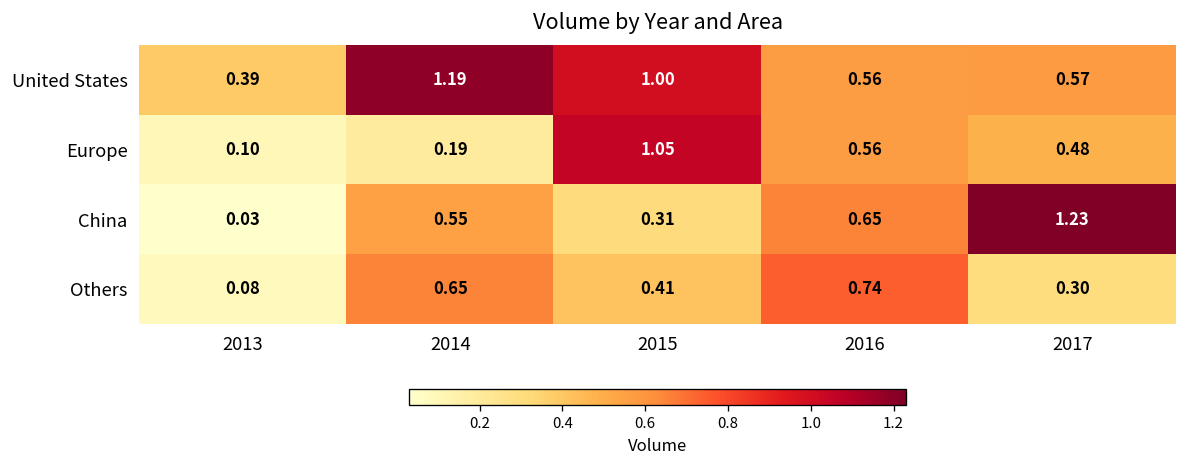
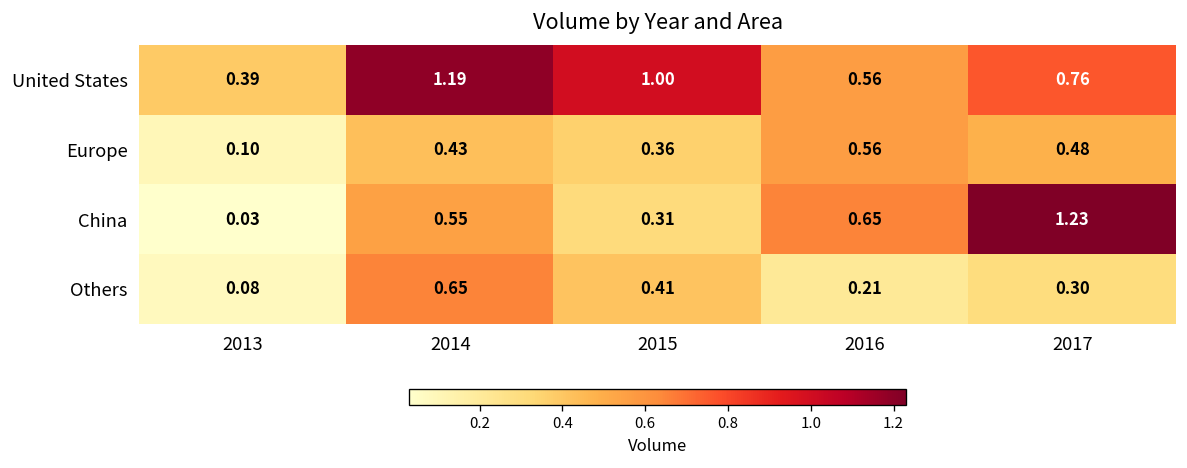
United States, 2017: 0.57 -> 0.76
Europe, 2014: 0.19 -> 0.43
Europe, 2015: 1.05 -> 0.36
Others, 2016: 0.74 -> 0.21
